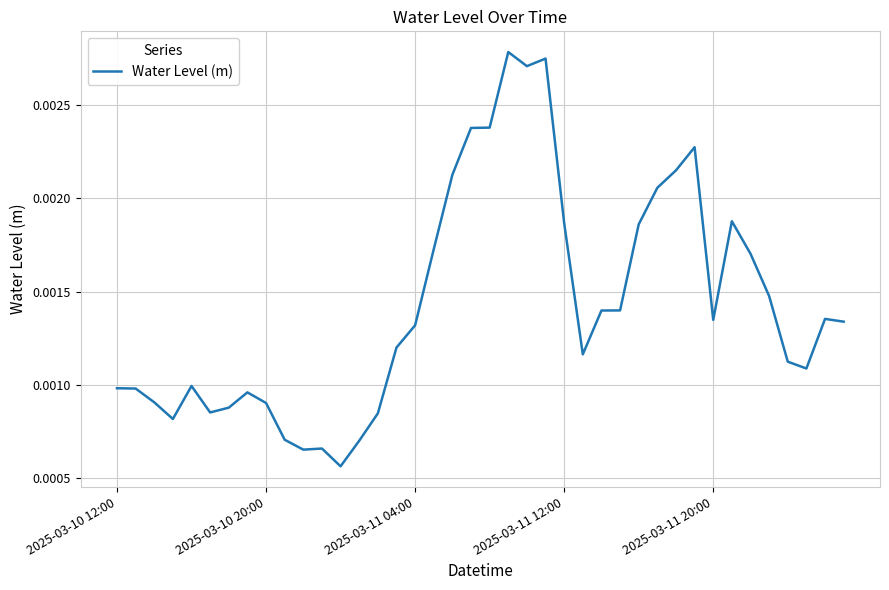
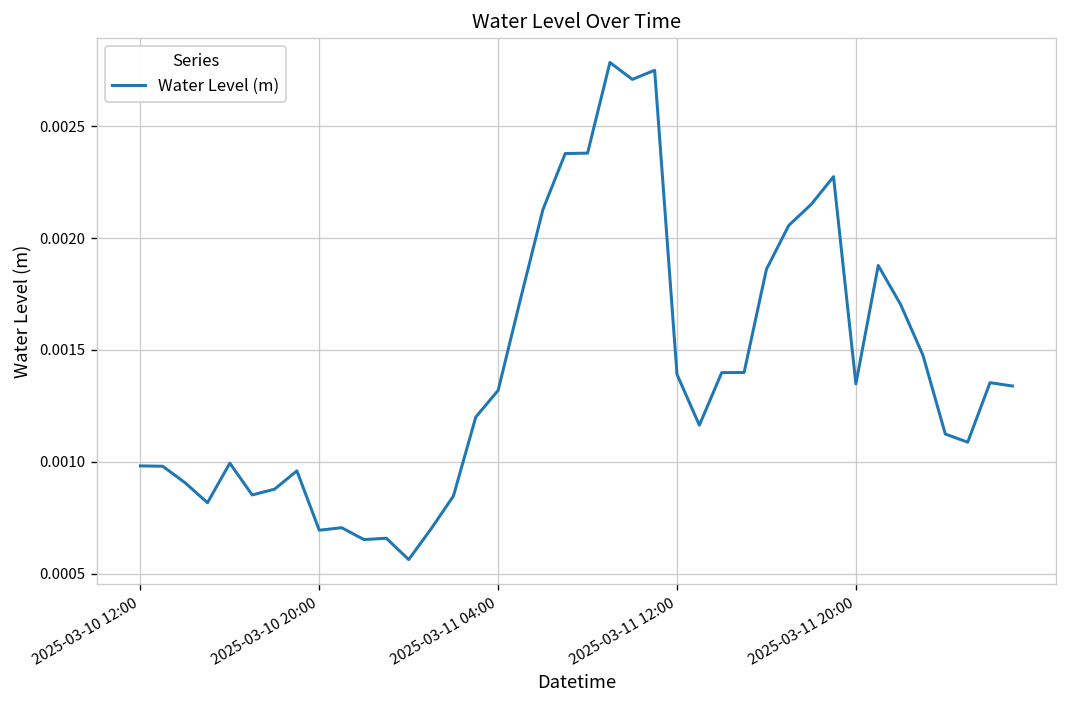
2025-03-10 20:00: 0.00090 -> 0.00069
2025-03-11 12:00: 0.00187 -> 0.00139
